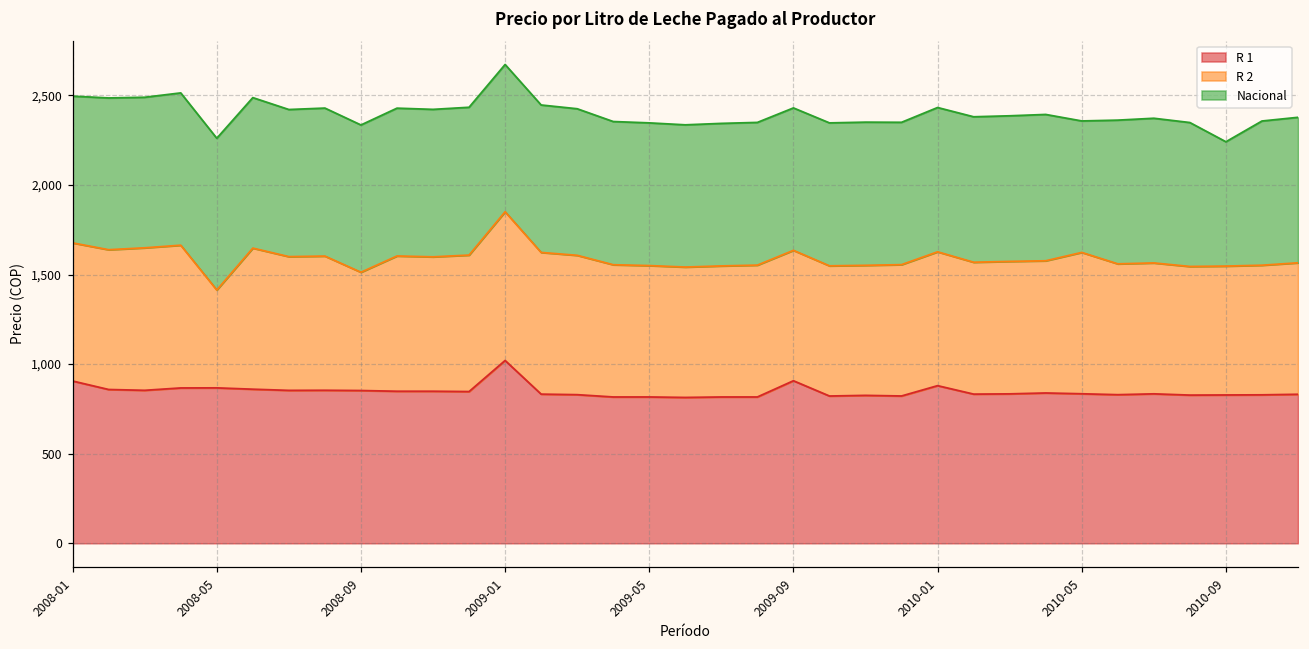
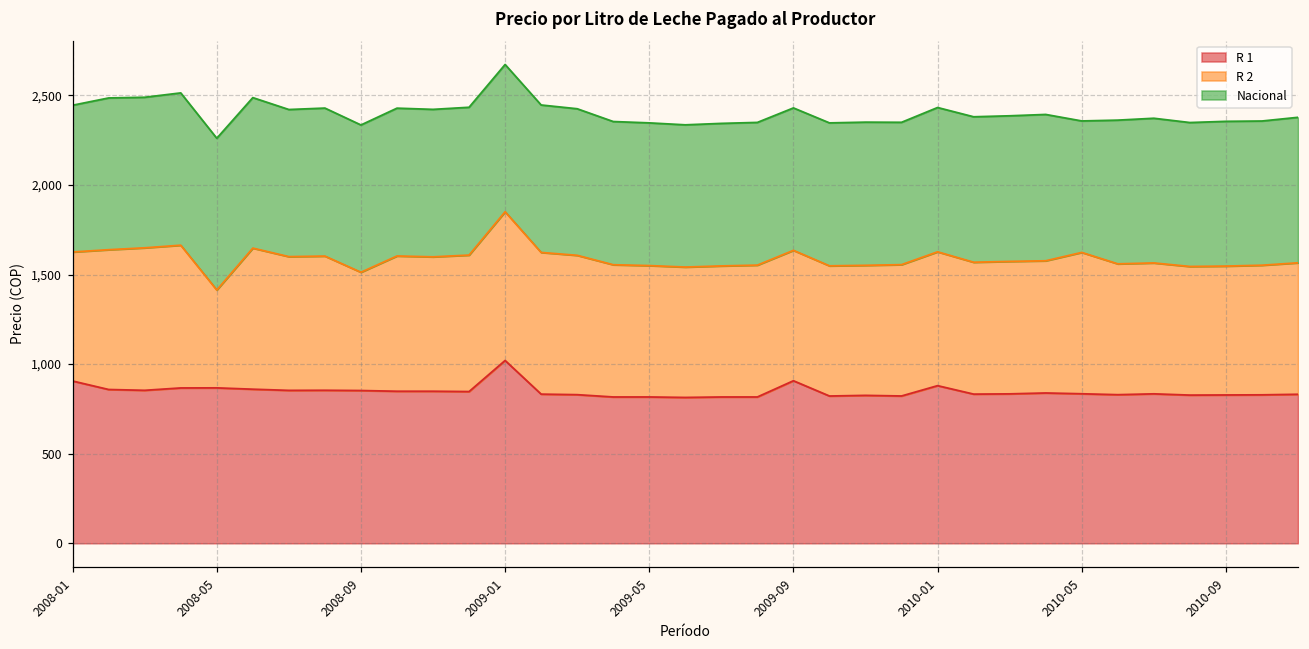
R 2, 2008-01: 770 -> 720
Nacional, 2010-09: 690 -> 810
